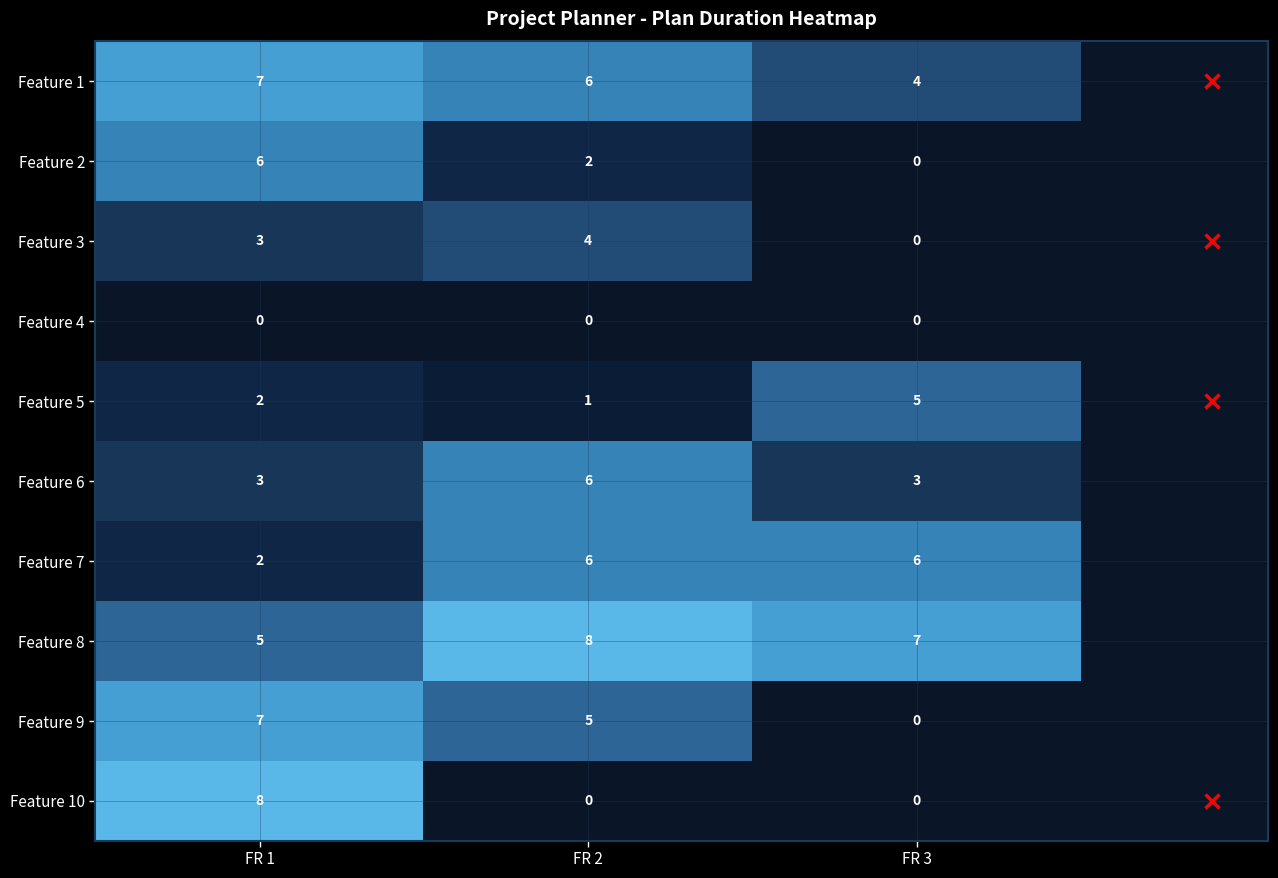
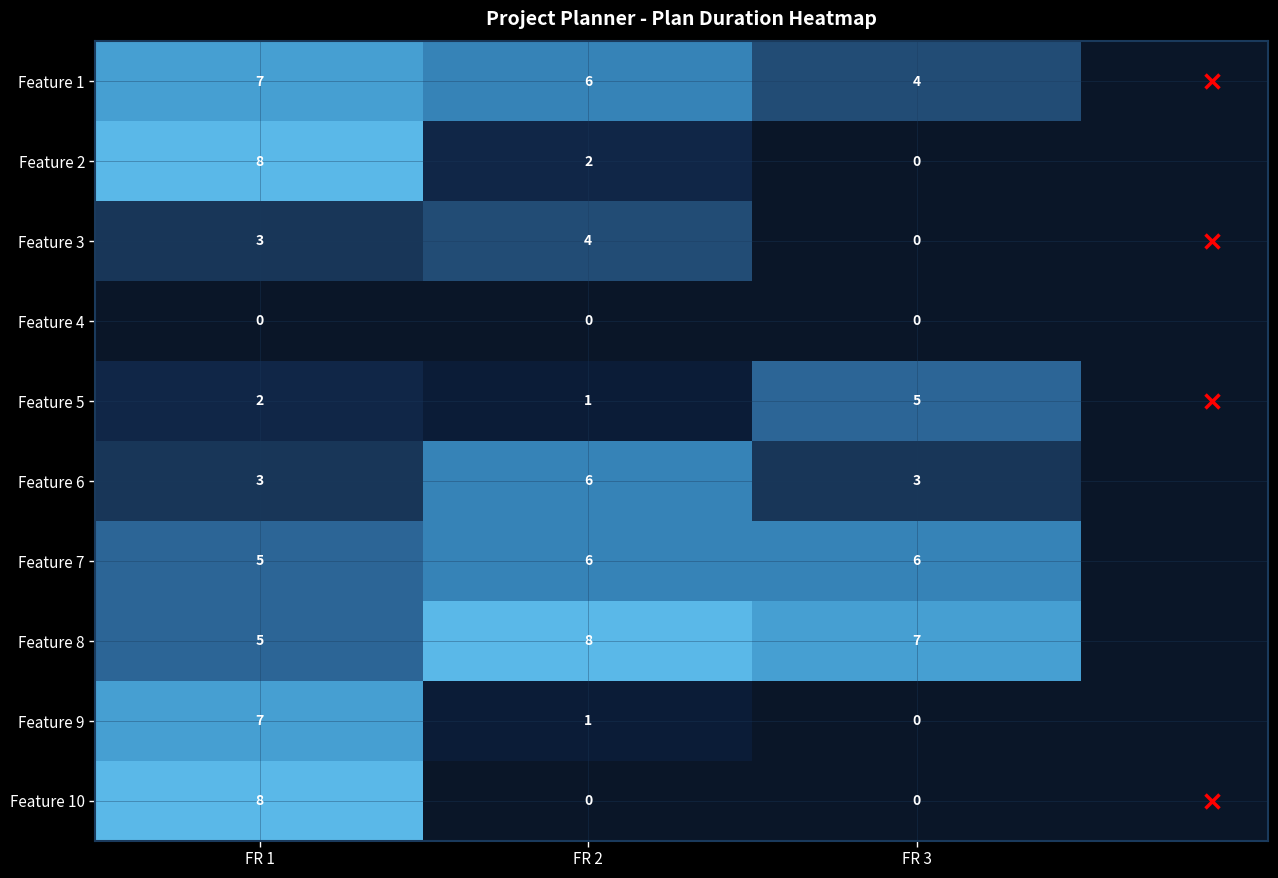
Feature 2, FR 1: 6 -> 8
Feature 7, FR 1: 2 -> 5
Feature 9, FR 2: 5 -> 1
